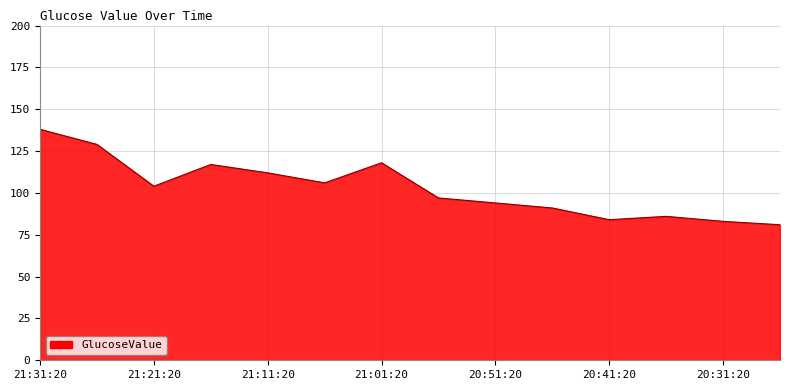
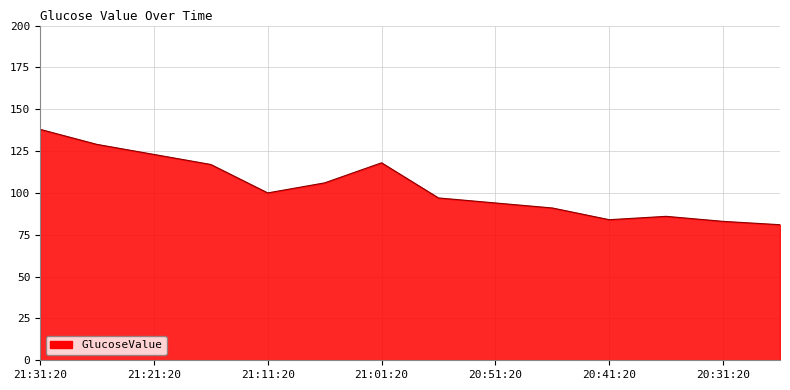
21:21:20: 104 -> 123
21:11:20: 112 -> 100
